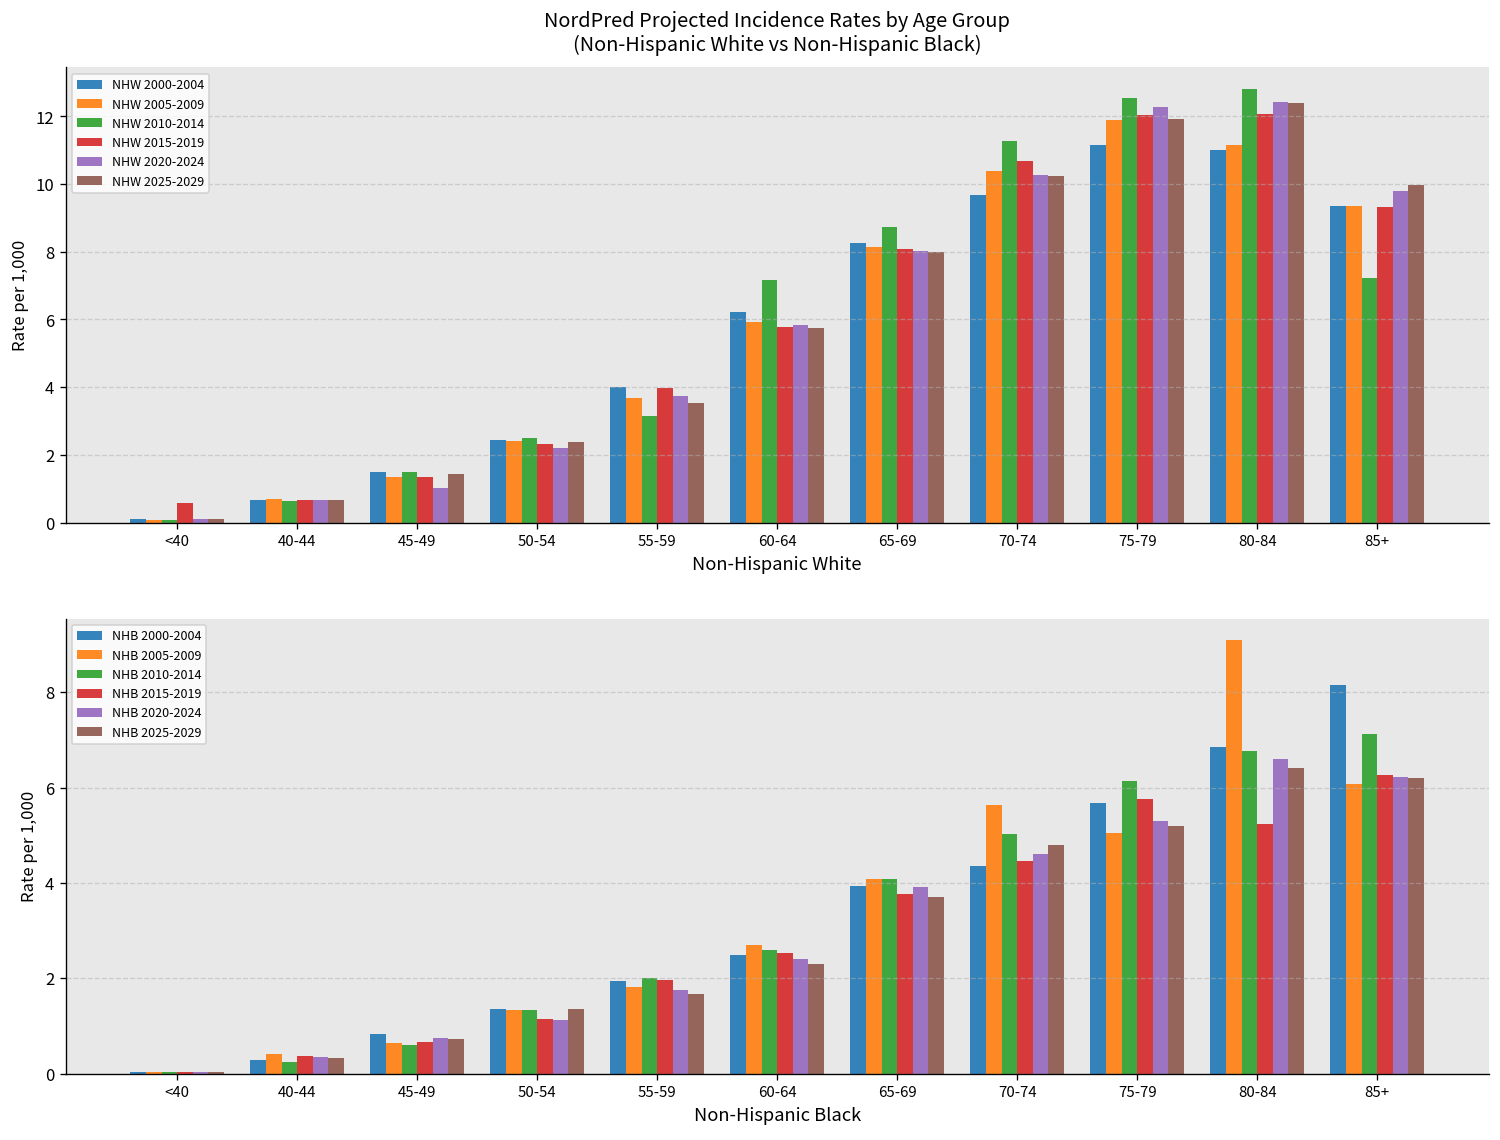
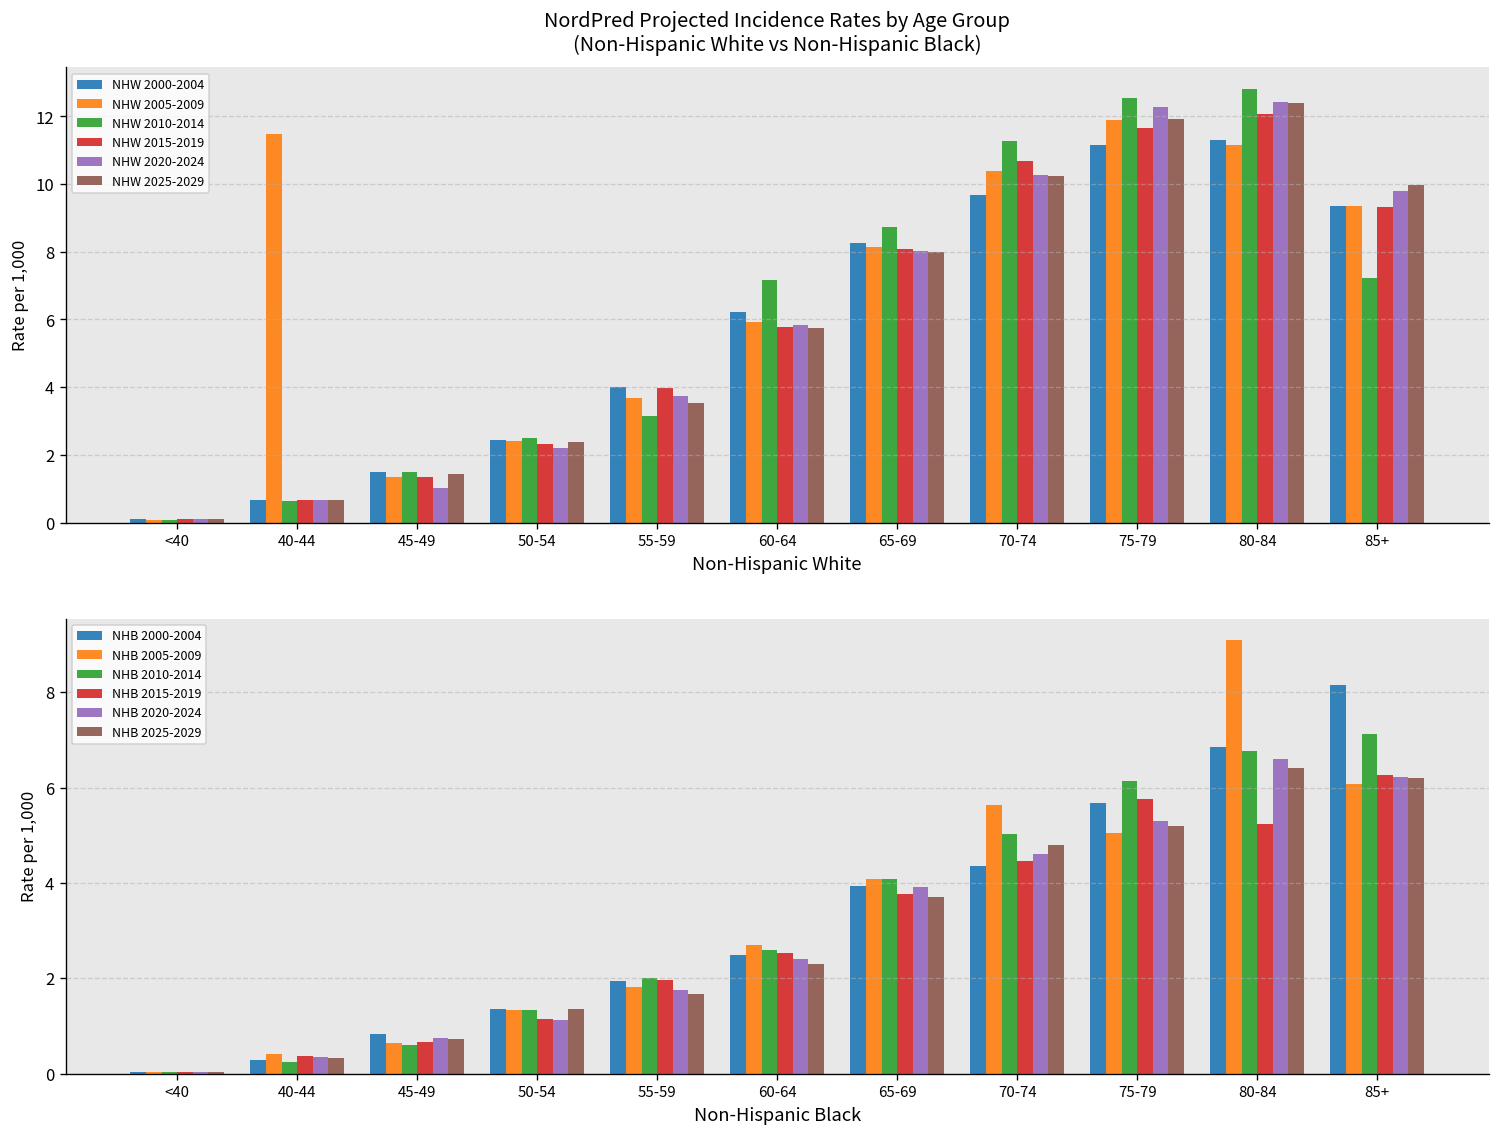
NordPred Projected Incidence Rates by Age Group (Non-Hispanic White vs Non-Hispanic Black), NHW 2015-2019, <40: 0.6 -> 0.1
NordPred Projected Incidence Rates by Age Group (Non-Hispanic White vs Non-Hispanic Black), NHW 2005-2009, 40-44: 0.7 -> 11.5
NordPred Projected Incidence Rates by Age Group (Non-Hispanic White vs Non-Hispanic Black), NHW 2015-2019, 75-79: 12.0 -> 11.6
NordPred Projected Incidence Rates by Age Group (Non-Hispanic White vs Non-Hispanic Black), NHW 2000-2004, 80-84: 11.0 -> 11.3
